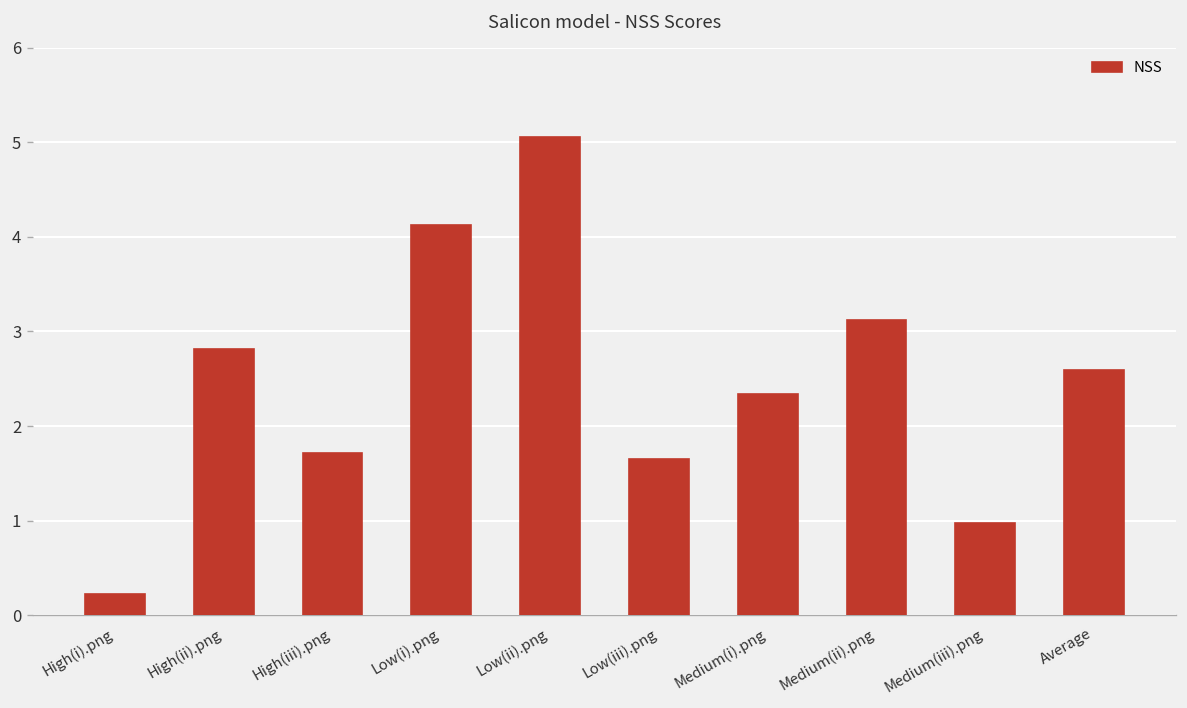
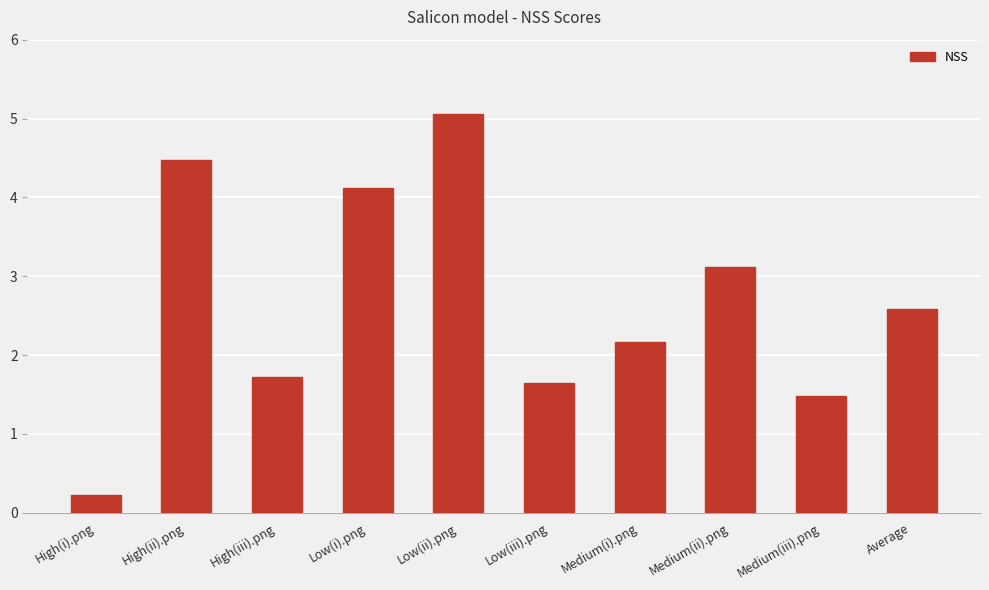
High(ii).png: 2.8 -> 4.5
Medium(i).png: 2.3 -> 2.2
Medium(iii).png: 1.0 -> 1.5
